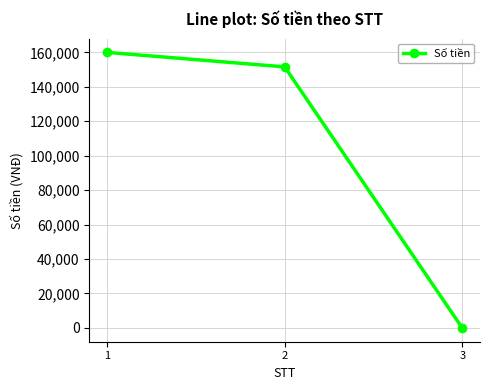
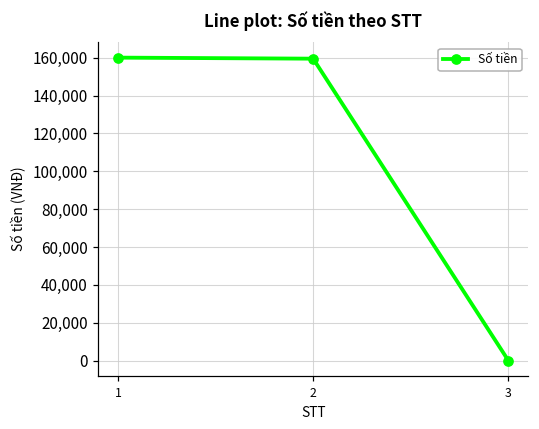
2: 152,000 -> 159,000
